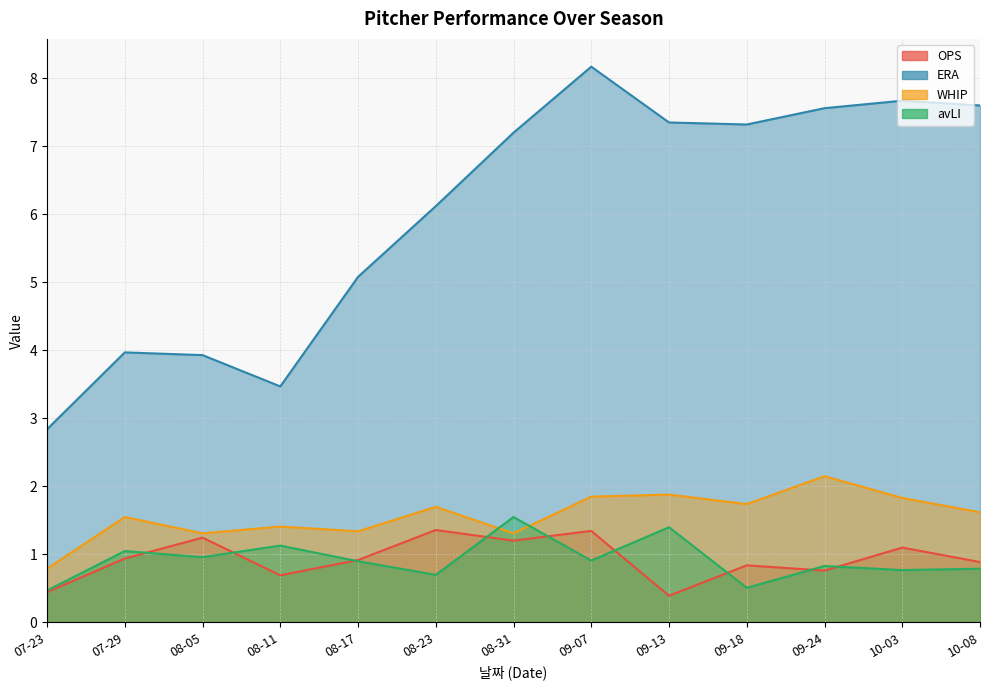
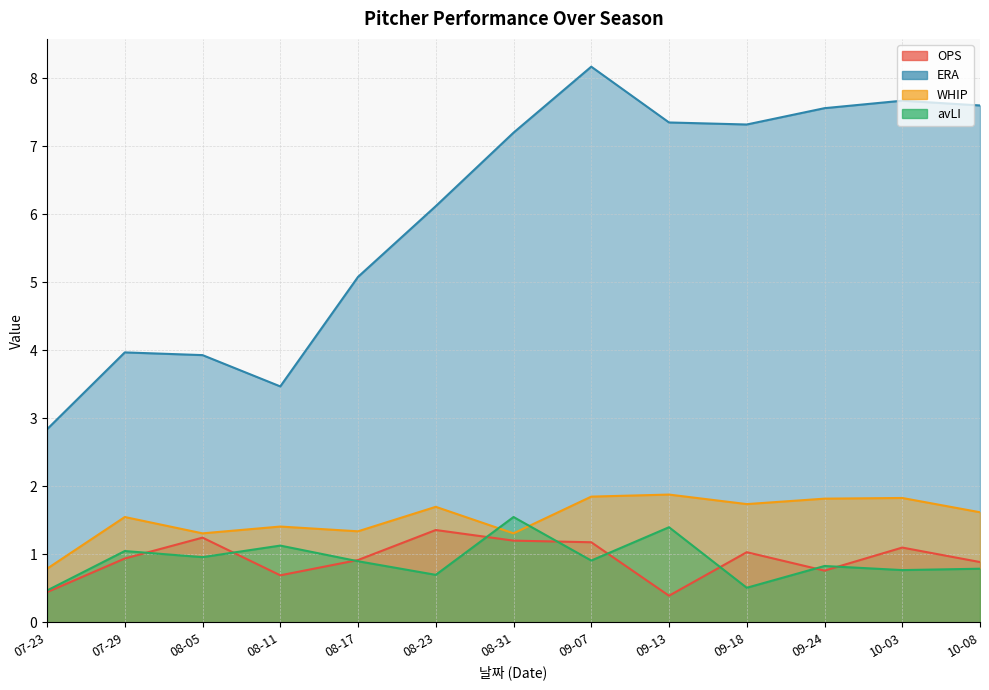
OPS, 09-07: 1.3 -> 1.2
OPS, 09-18: 0.8 -> 1.0
WHIP, 09-24: 2.2 -> 1.8
